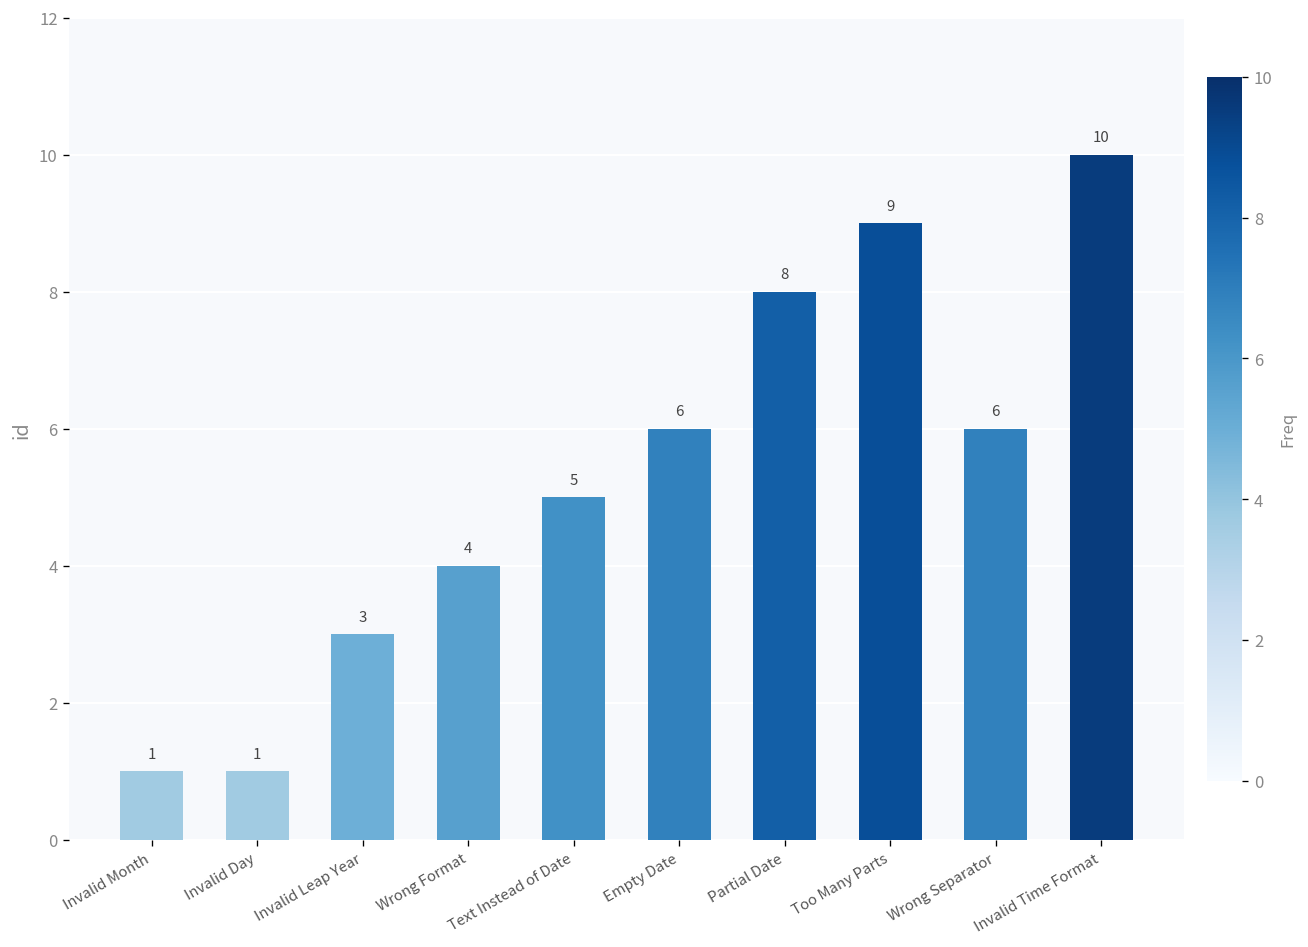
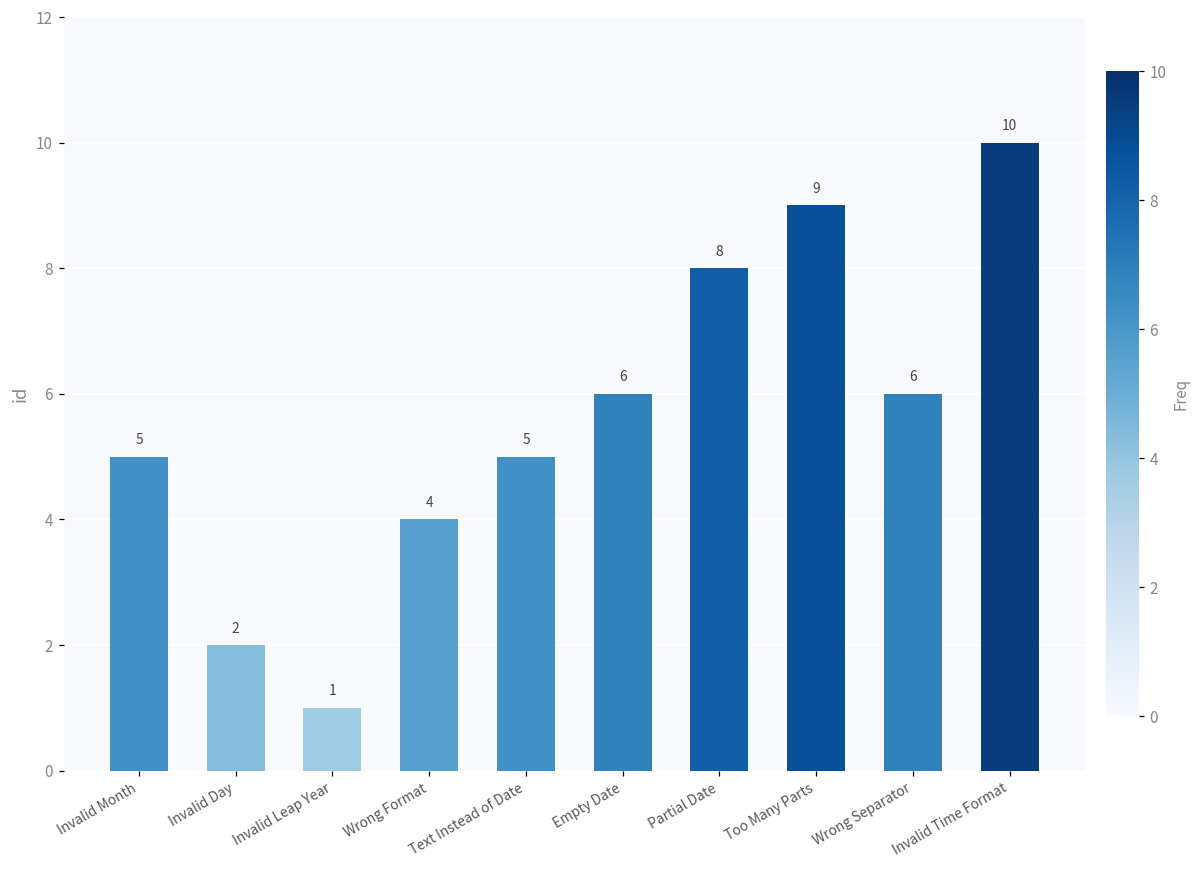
Invalid Month: 1 -> 5
Invalid Day: 1 -> 2
Invalid Leap Year: 3 -> 1
